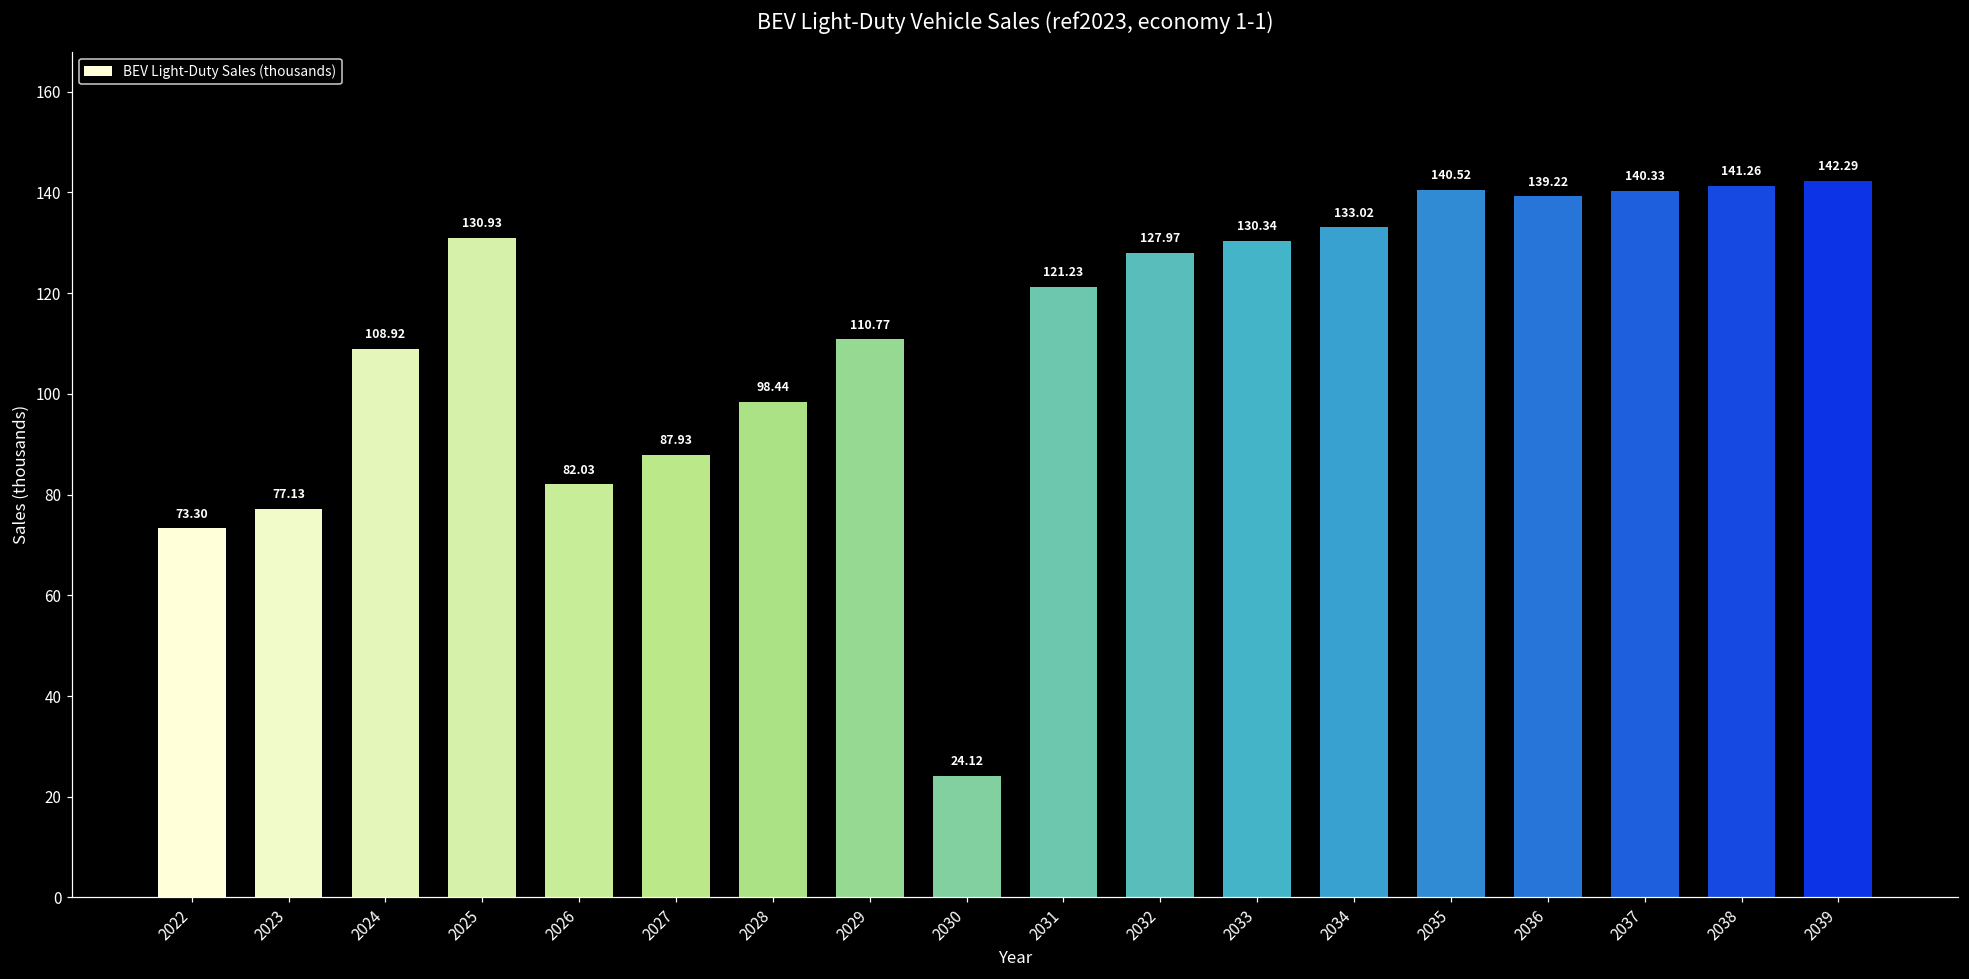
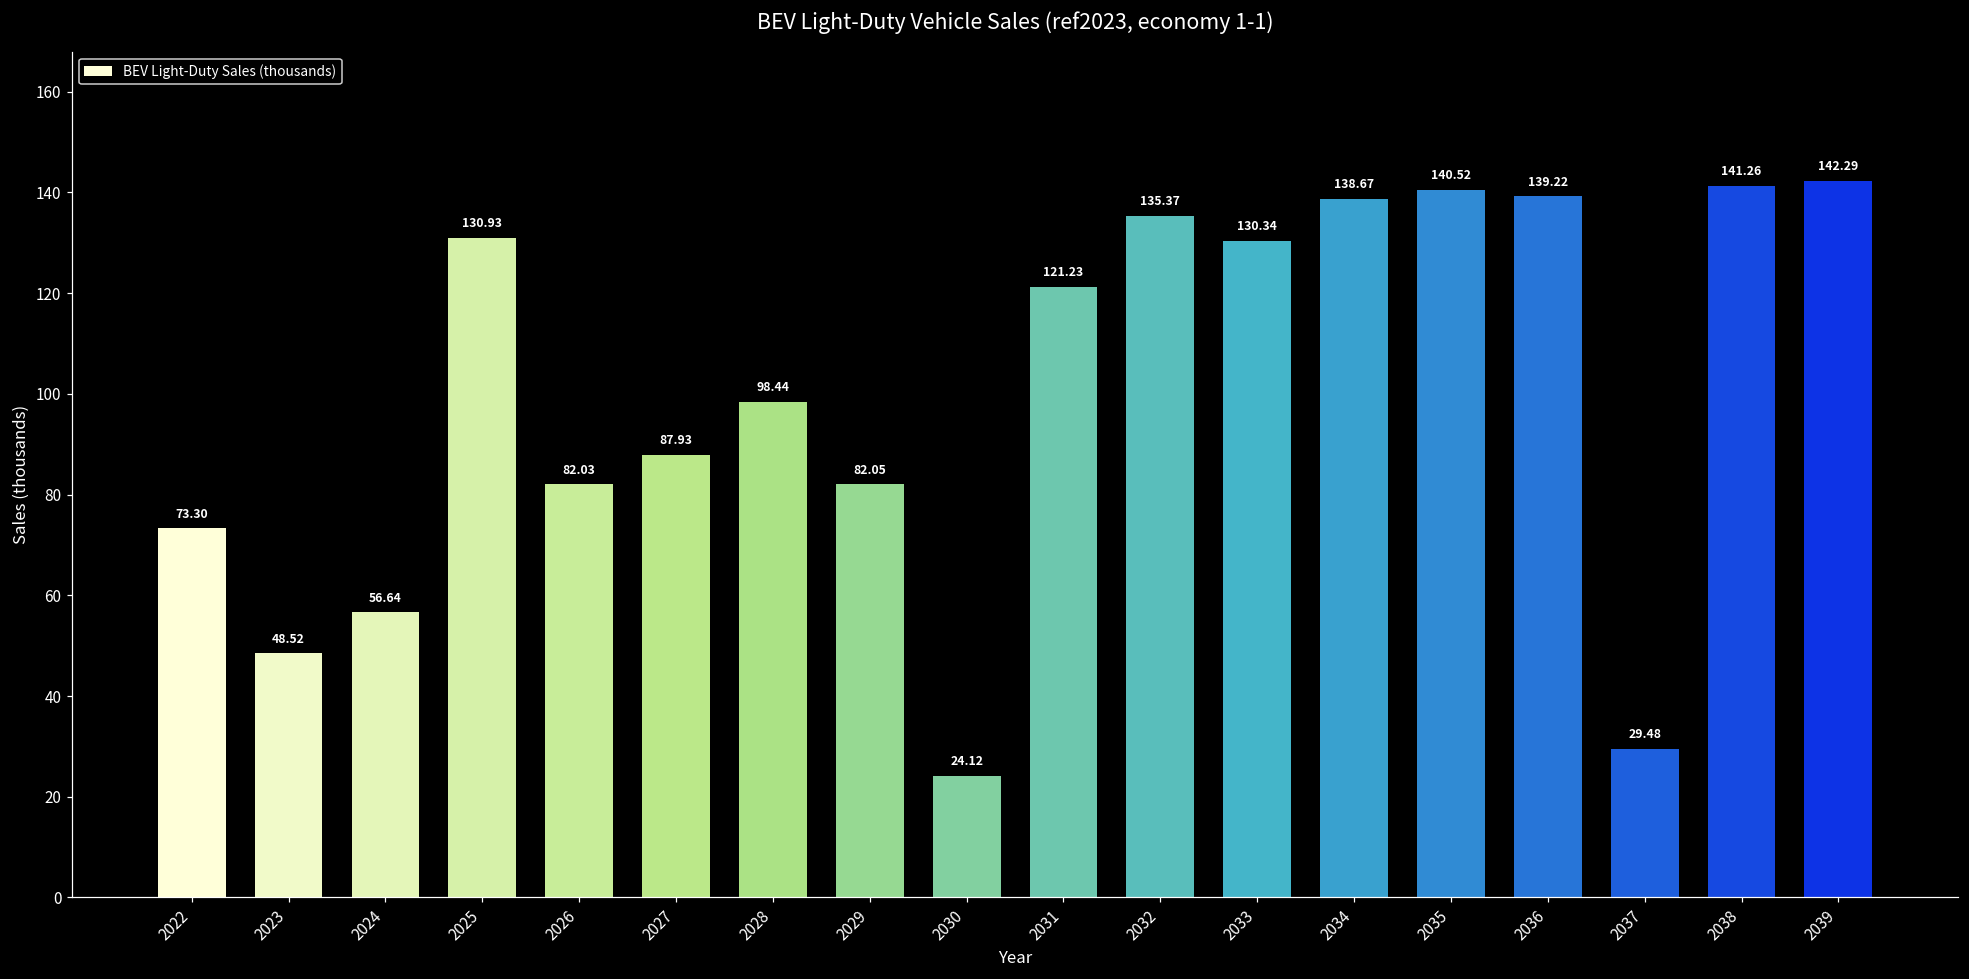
2023: 77.13 -> 48.52
2024: 108.92 -> 56.64
2029: 110.77 -> 82.05
2032: 127.97 -> 135.37
2034: 133.02 -> 138.67
2037: 140.33 -> 29.48
